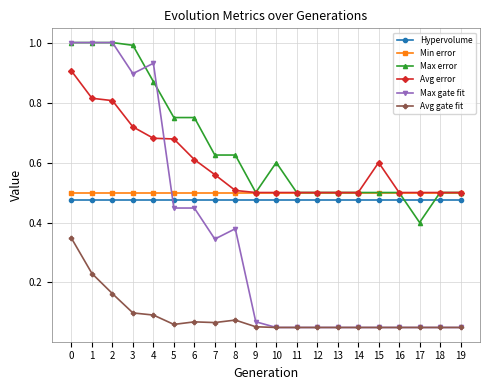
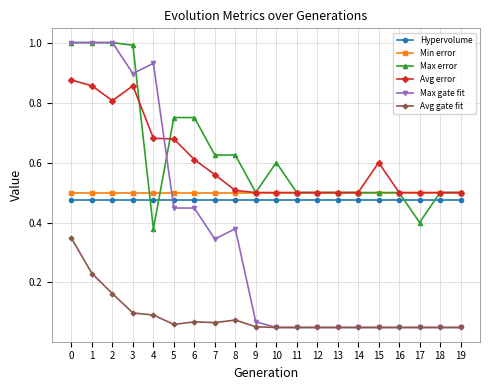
Avg error, 0: 0.91 -> 0.88
Avg error, 1: 0.81 -> 0.86
Avg error, 3: 0.72 -> 0.86
Max error, 4: 0.87 -> 0.38
